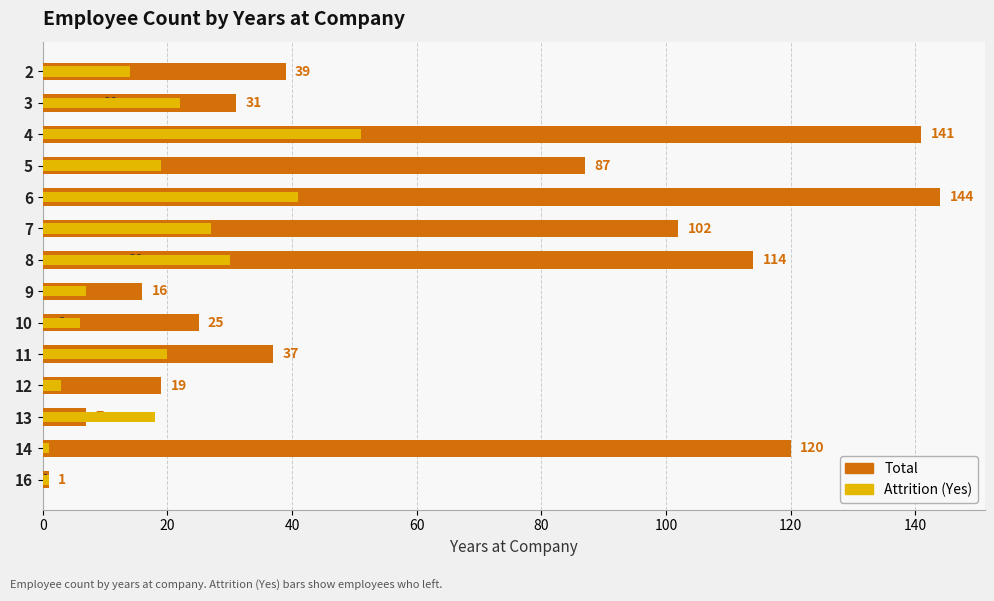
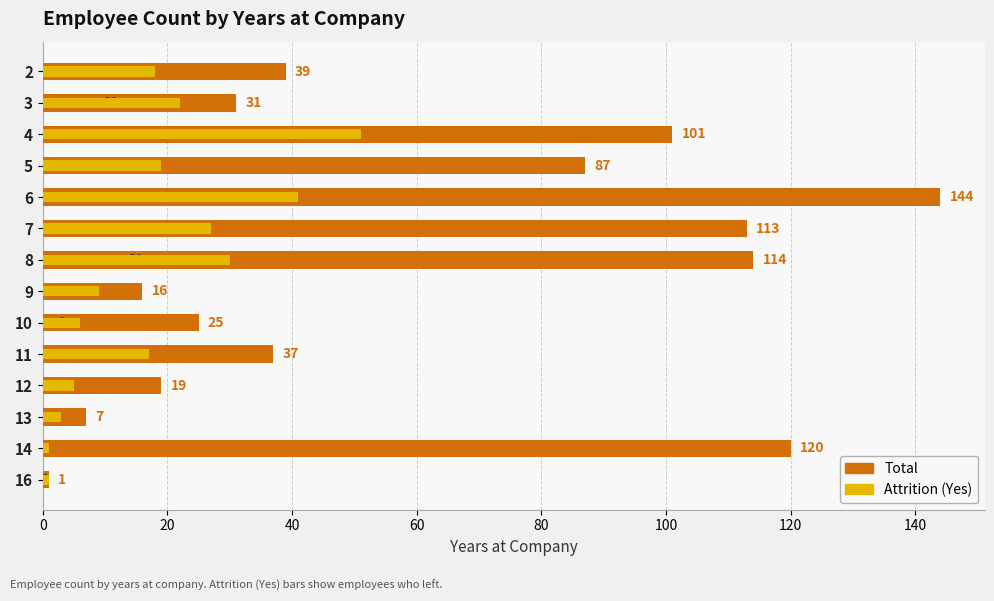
Attrition (Yes), 2: 14 -> 18
Total, 4: 141 -> 101
Total, 7: 102 -> 113
Attrition (Yes), 9: 7 -> 9
Attrition (Yes), 11: 20 -> 17
Attrition (Yes), 12: 3 -> 5
Attrition (Yes), 13: 18 -> 3
